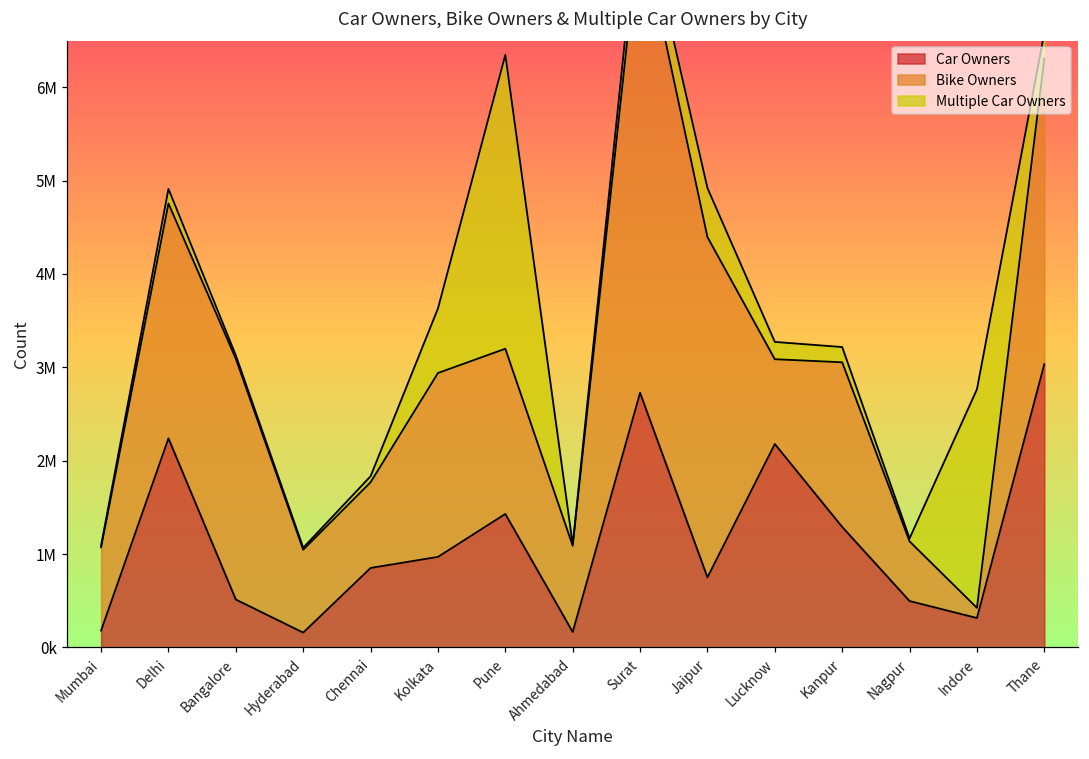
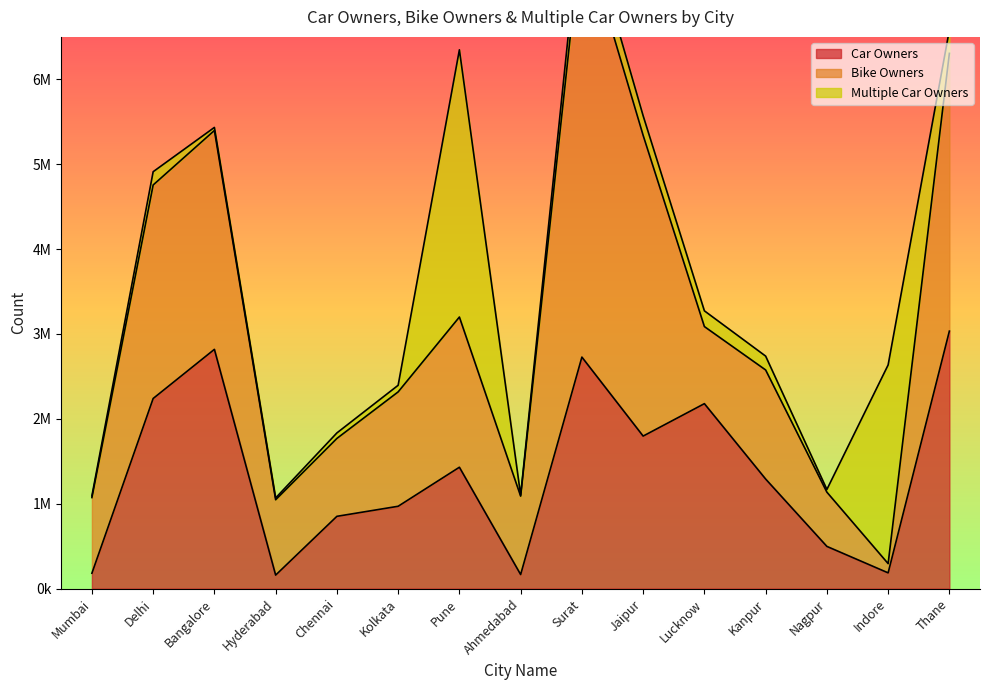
Car Owners, Bangalore: 500000 -> 2800000
Bike Owners, Kolkata: 2000000 -> 1300000
Multiple Car Owners, Kolkata: 700000 -> 100000
Car Owners, Jaipur: 800000 -> 1800000
Bike Owners, Jaipur: 3600000 -> 3500000
Multiple Car Owners, Jaipur: 500000 -> 200000
Bike Owners, Kanpur: 1800000 -> 1300000
Car Owners, Indore: 300000 -> 200000
